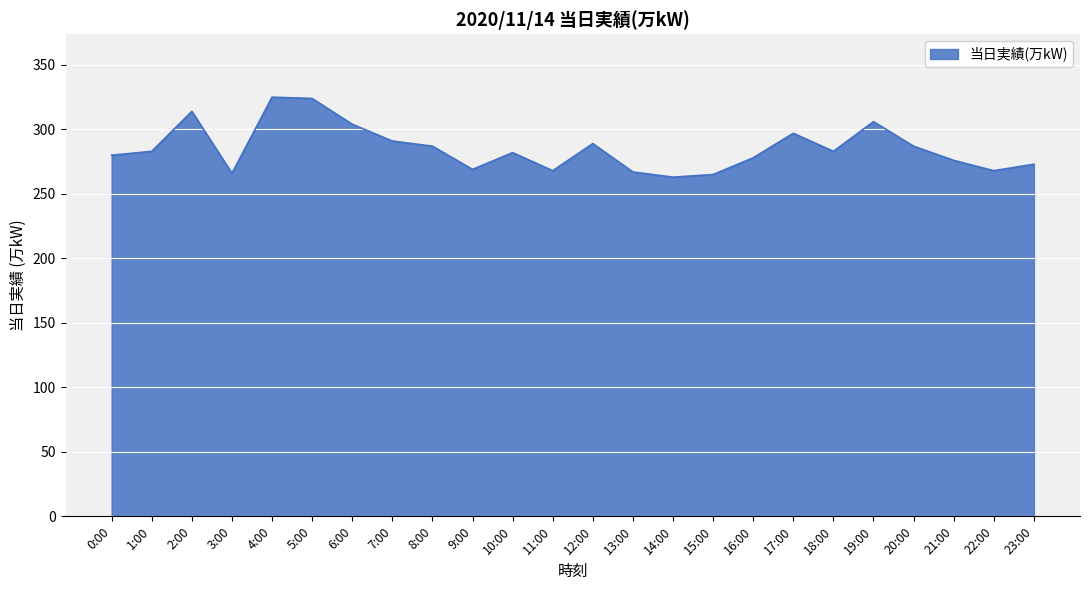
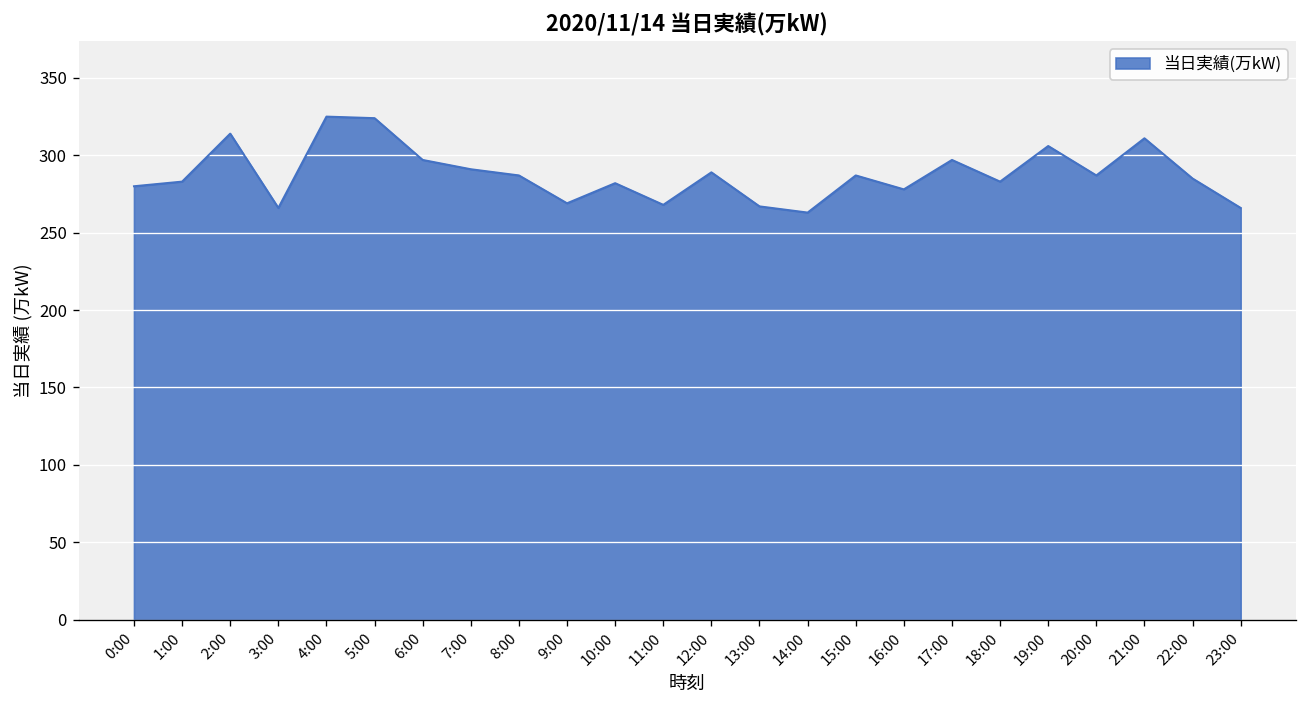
6:00: 304 -> 297
15:00: 265 -> 287
21:00: 276 -> 311
22:00: 268 -> 285
23:00: 273 -> 266
